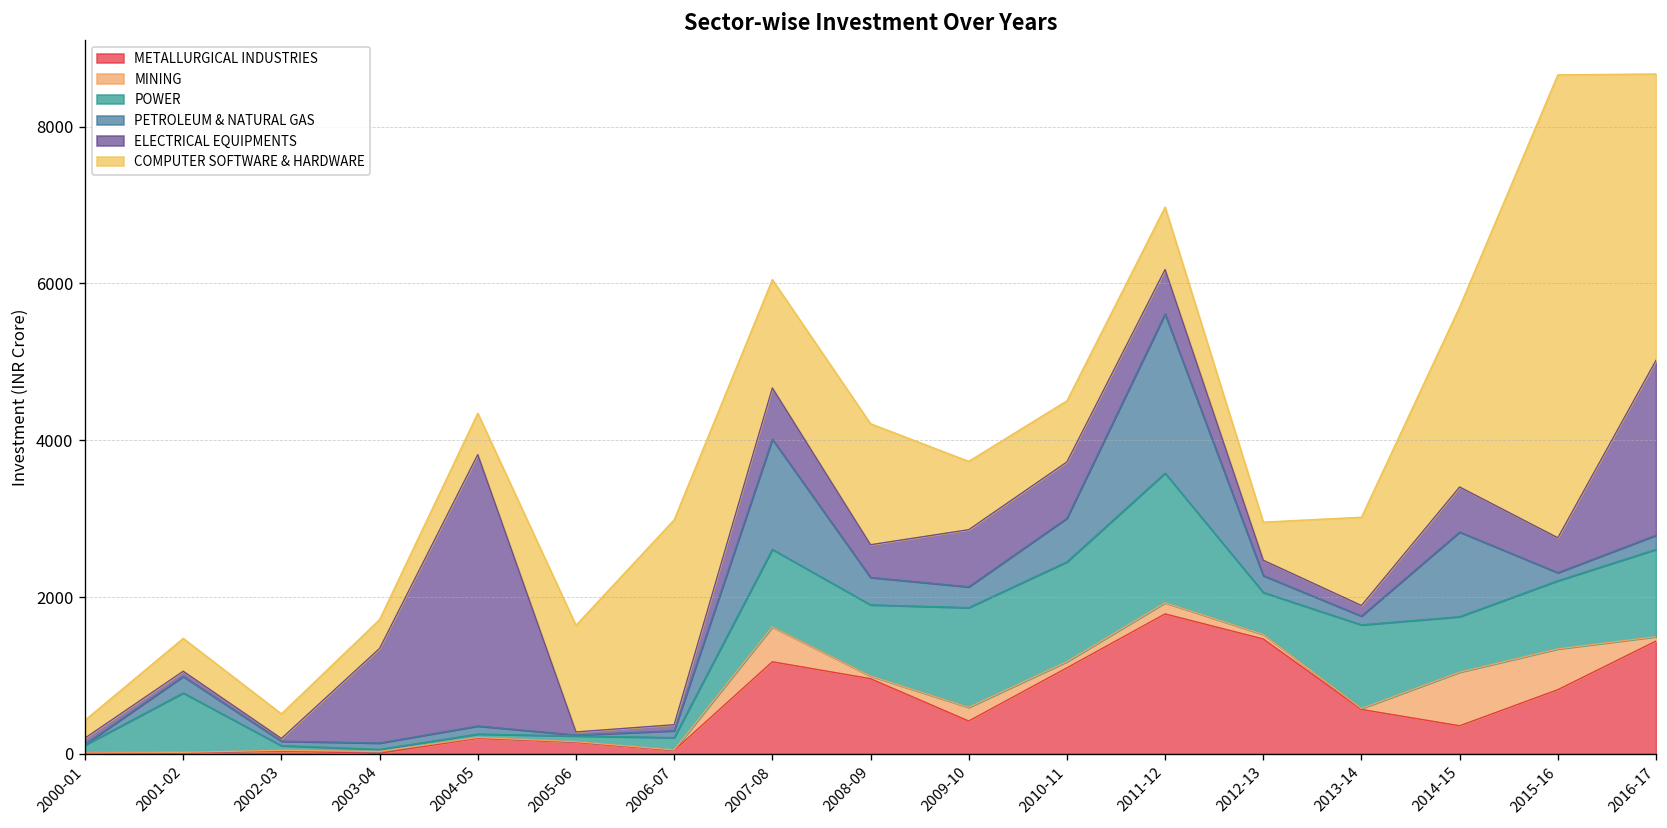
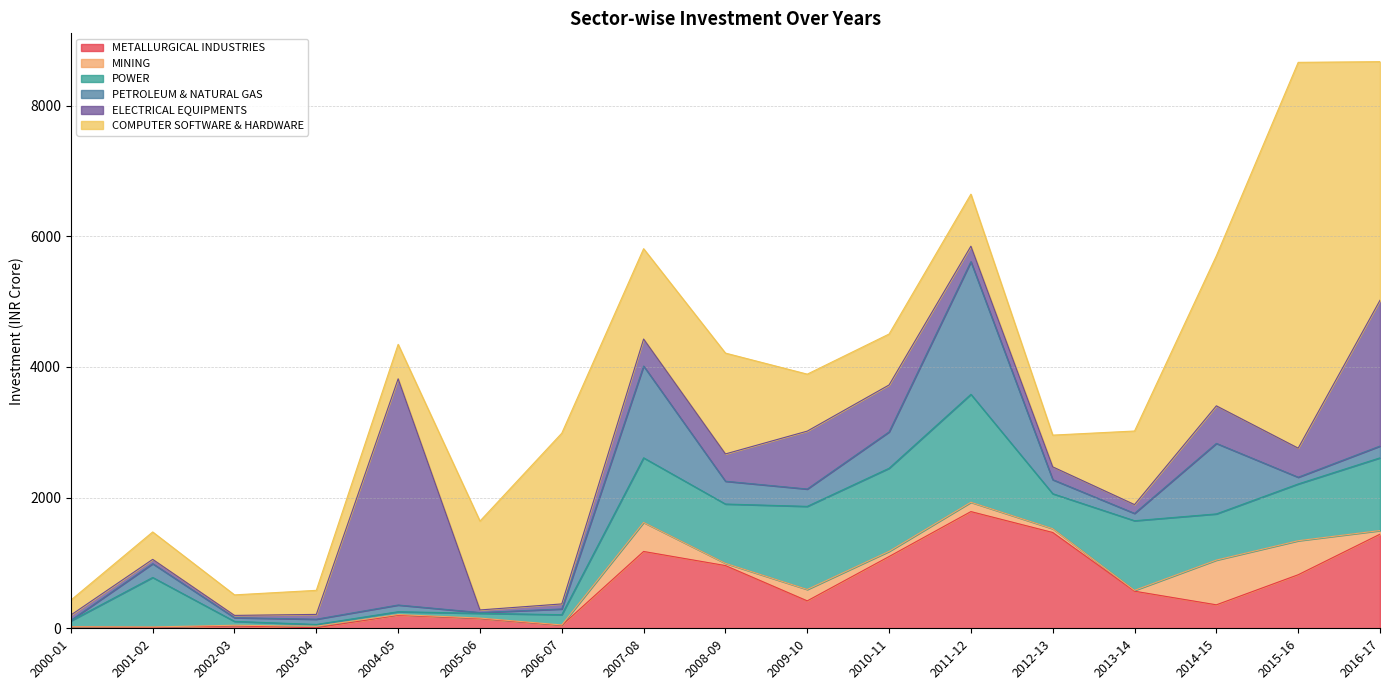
ELECTRICAL EQUIPMENTS, 2003-04: 1200 -> 100
ELECTRICAL EQUIPMENTS, 2007-08: 700 -> 400
ELECTRICAL EQUIPMENTS, 2009-10: 700 -> 900
ELECTRICAL EQUIPMENTS, 2011-12: 600 -> 200
